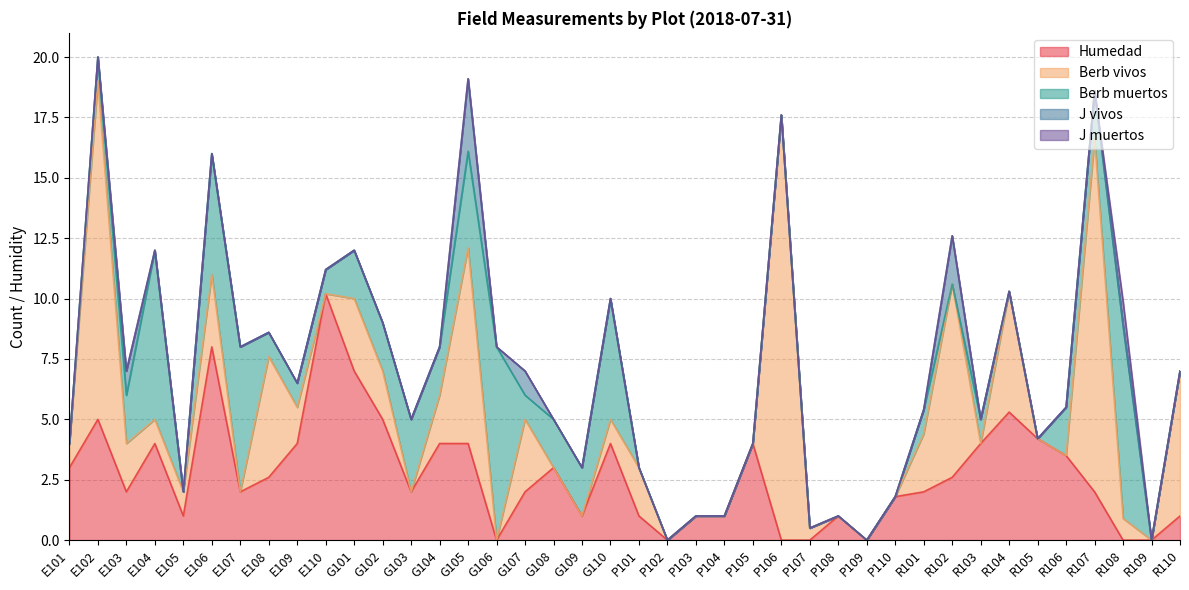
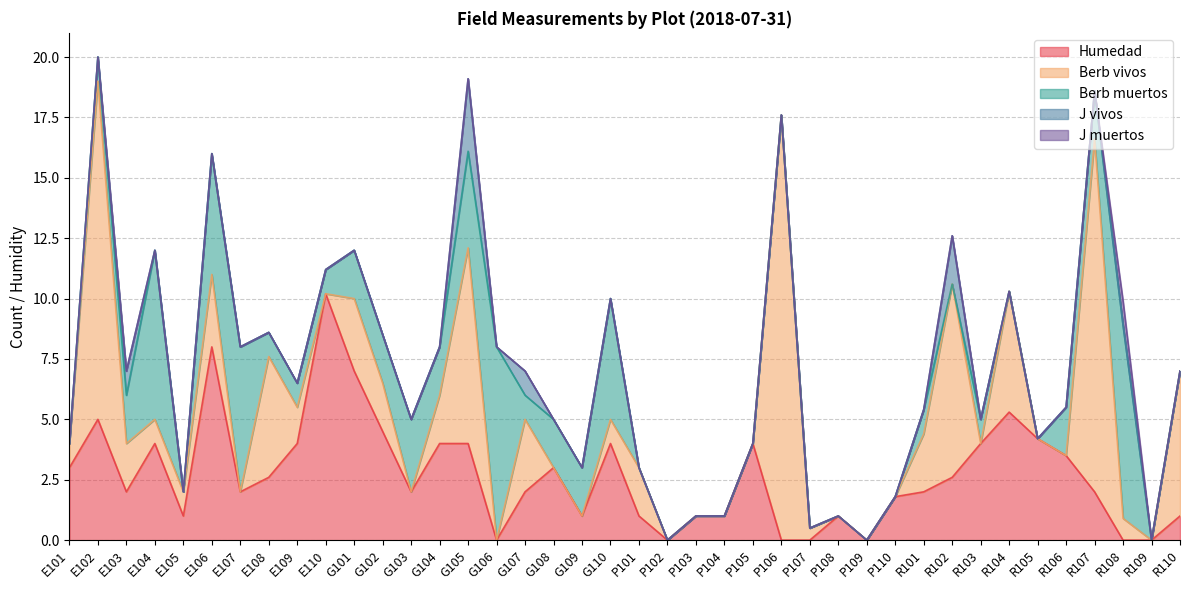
Humedad, G102: 5.0 -> 4.5
